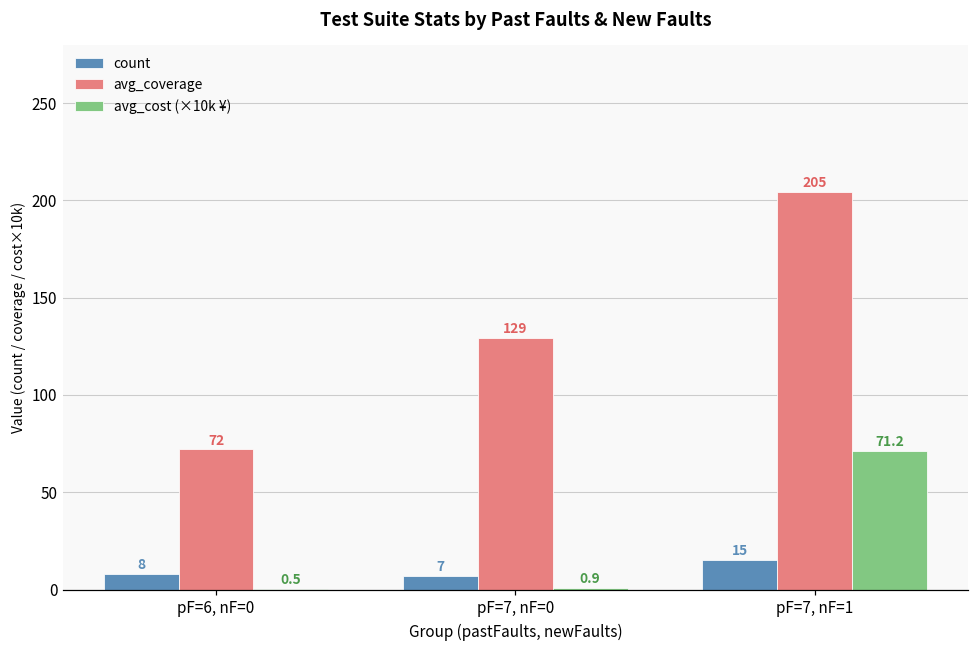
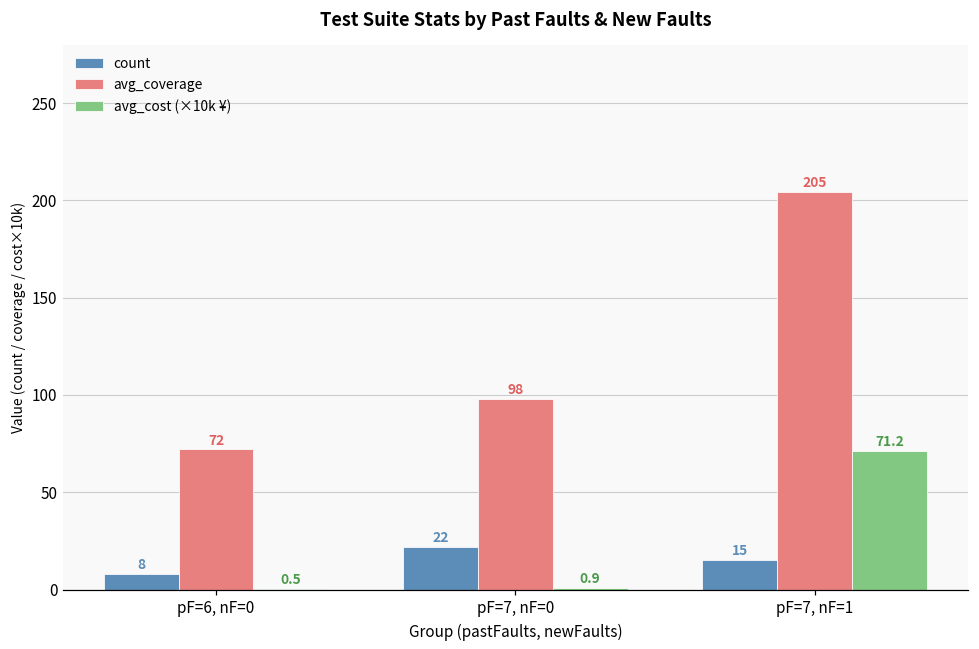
count, pF=7, nF=0: 7 -> 22
avg_coverage, pF=7, nF=0: 129 -> 98
